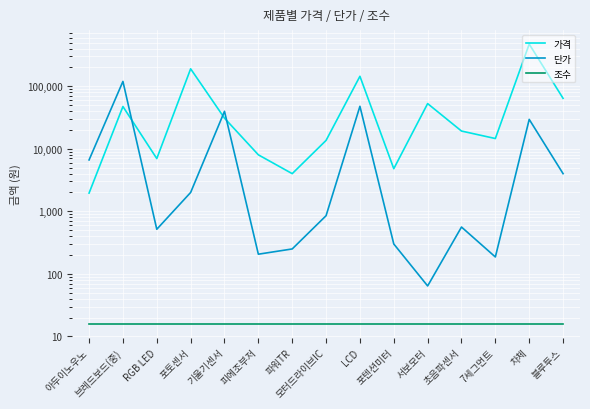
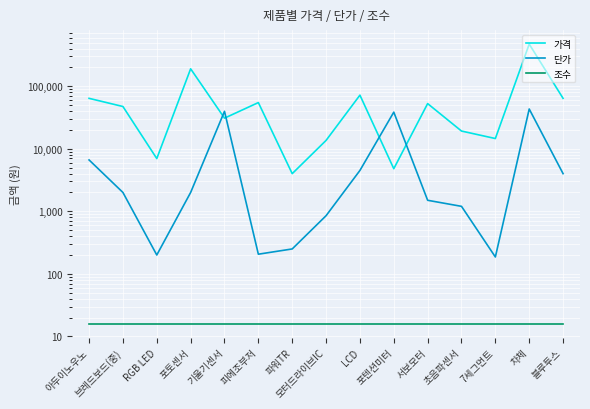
가격, 아두이노우노: 2,000 -> 60,000
단가, 브레드보드(중): 120,000 -> 2,000
단가, RGB LED: 500 -> 200
가격, 피에조부저: 8,000 -> 50,000
가격, LCD: 140,000 -> 70,000
단가, LCD: 50,000 -> 5,000
단가, 포텐션미터: 300 -> 40,000
단가, 서보모터: 60 -> 1,500
단가, 초음파센서: 600 -> 1,200
단가, 차체: 30,000 -> 40,000
